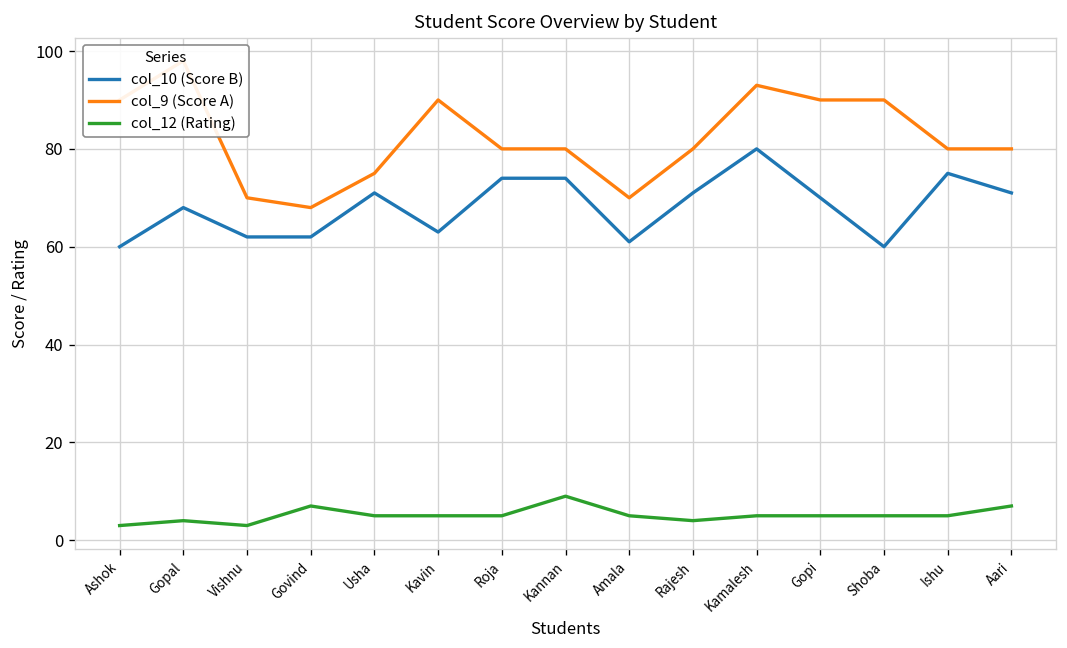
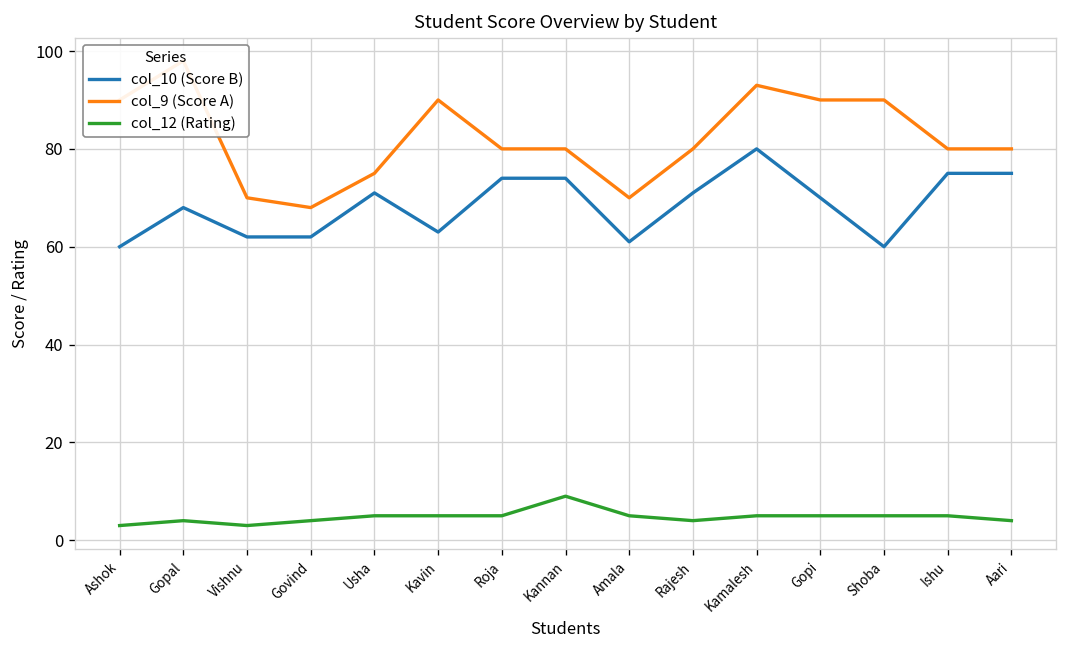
col_12 (Rating), Govind: 7 -> 4
col_10 (Score B), Aari: 71 -> 75
col_12 (Rating), Aari: 7 -> 4
